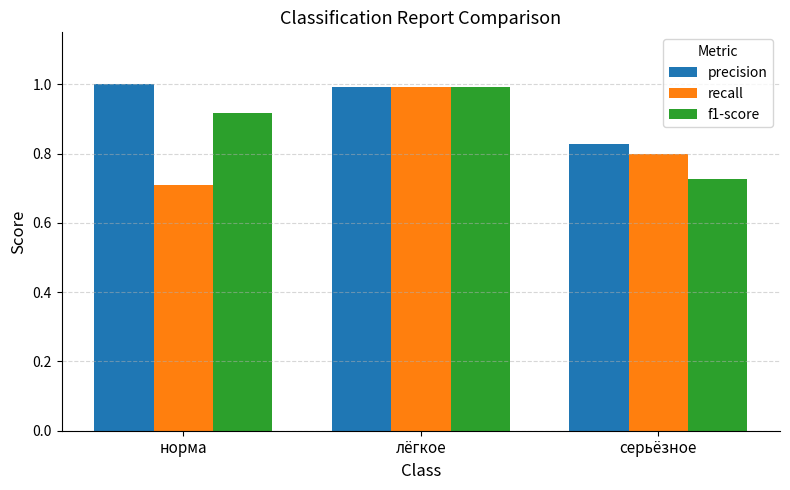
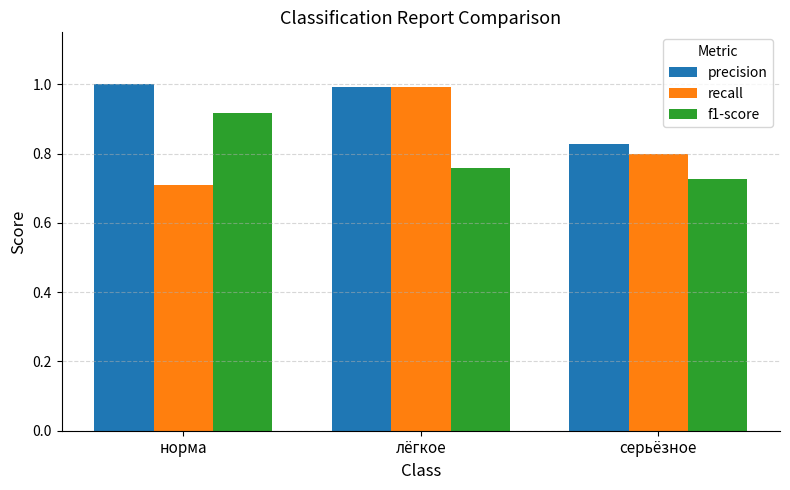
f1-score, лёгкое: 0.99 -> 0.76
